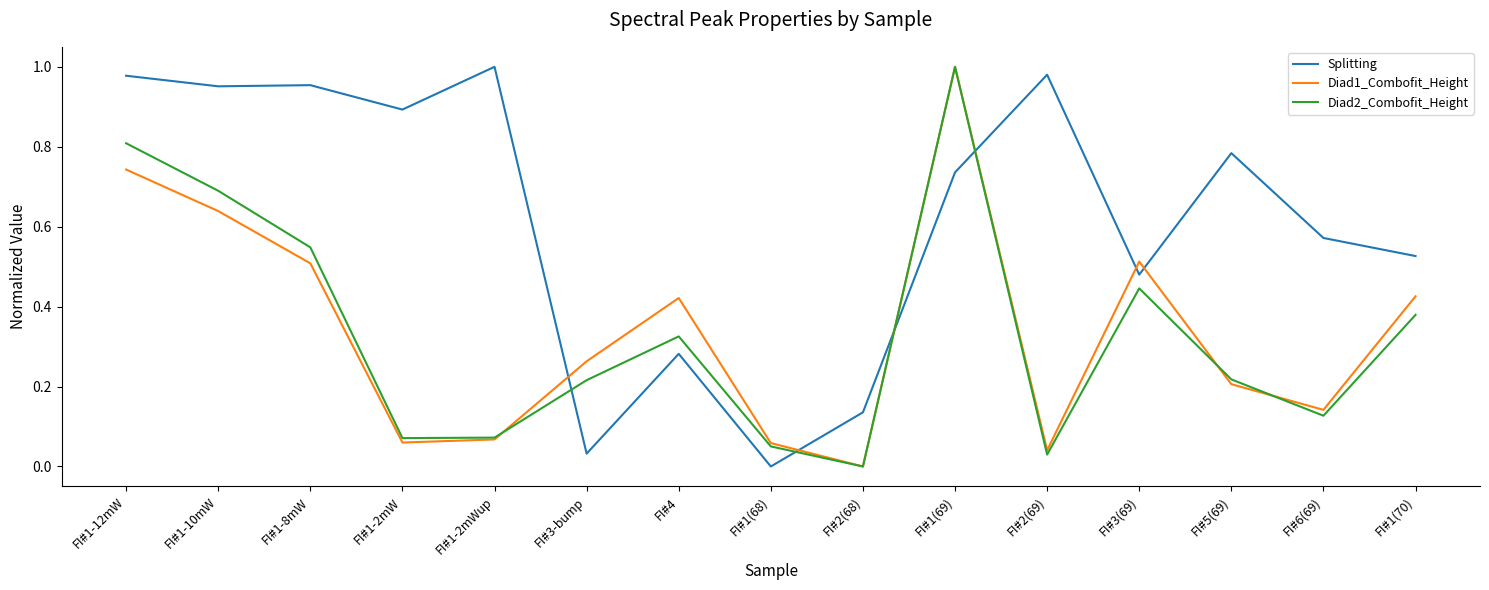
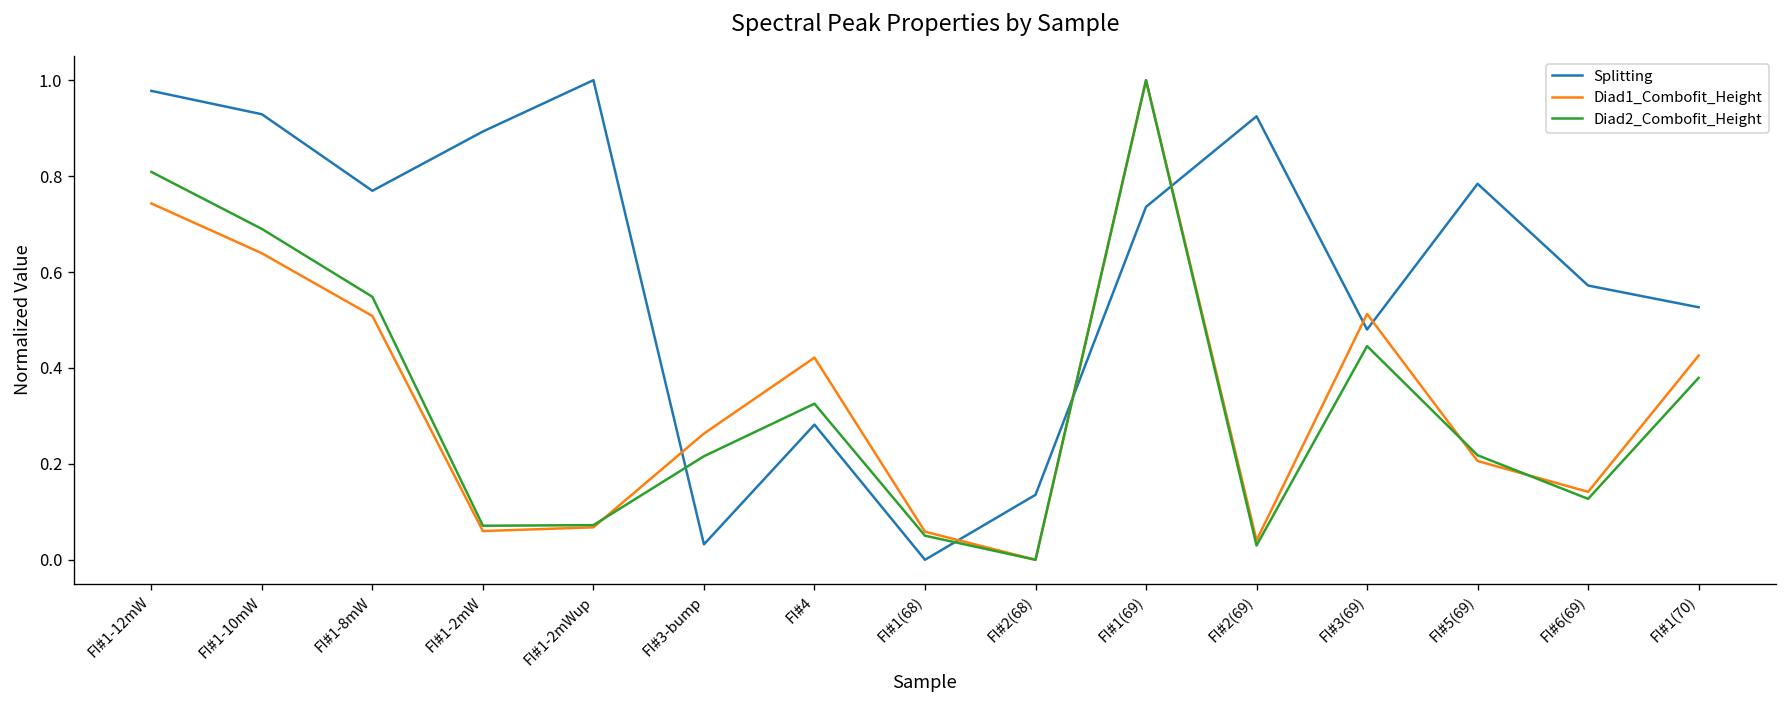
Splitting, FI#1-10mW: 0.95 -> 0.93
Splitting, FI#1-8mW: 0.95 -> 0.77
Splitting, FI#2(69): 0.98 -> 0.92
